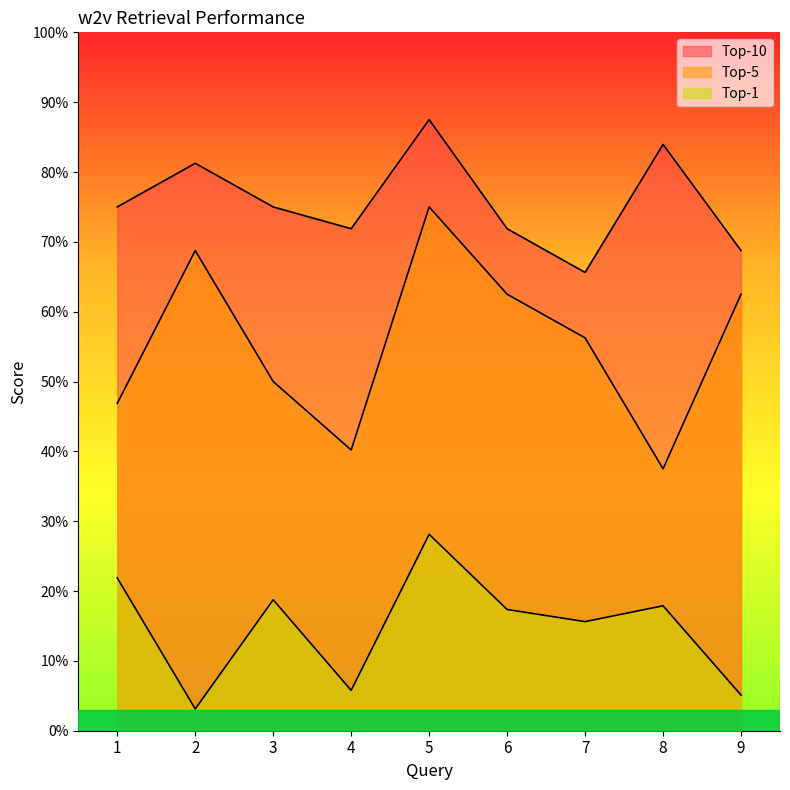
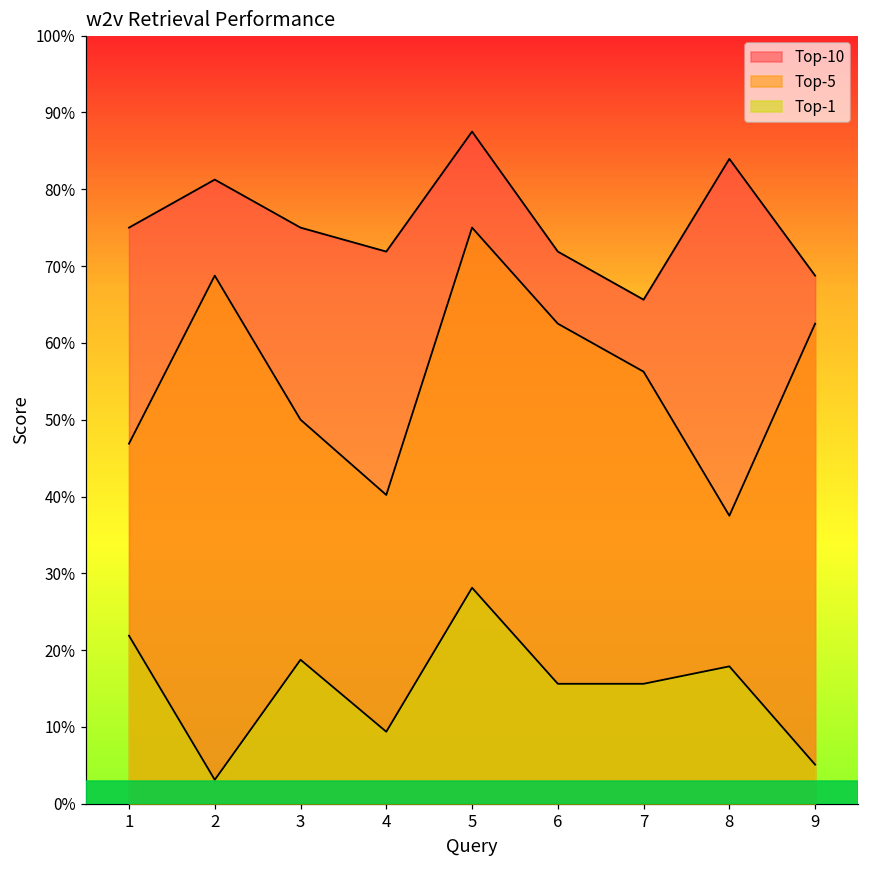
Top-1, 4: 6% -> 9%
Top-1, 6: 17% -> 16%
